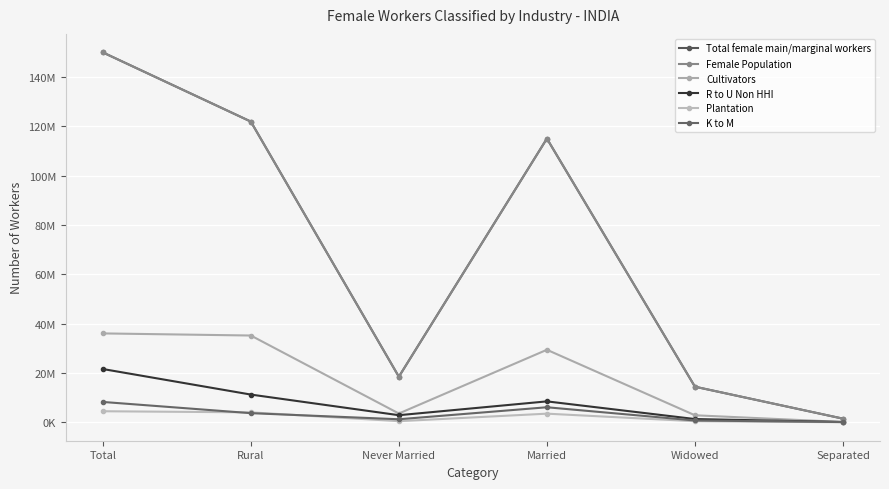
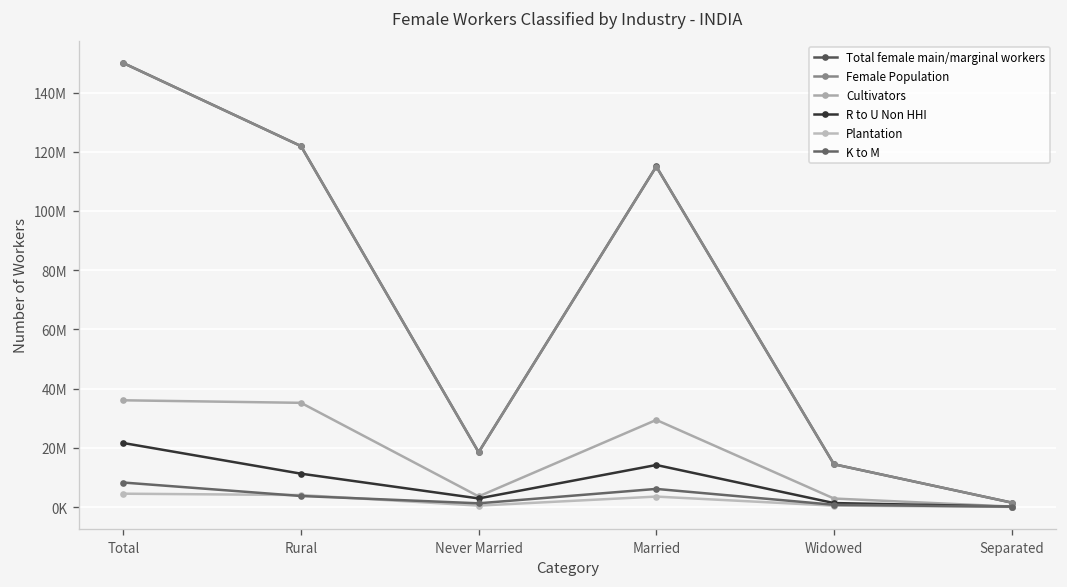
R to U Non HHI, Married: 8000000 -> 14000000
